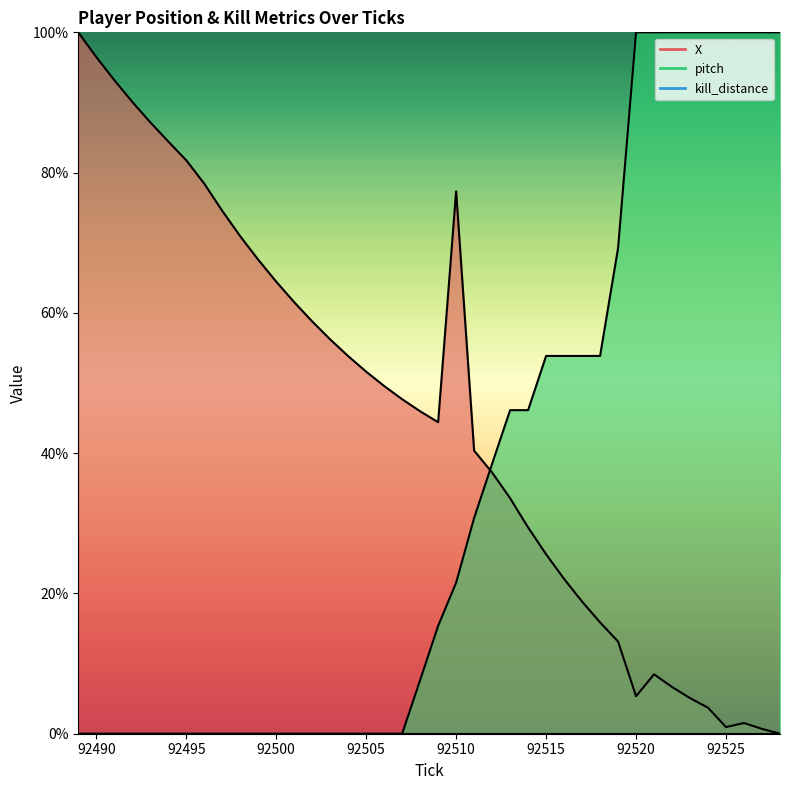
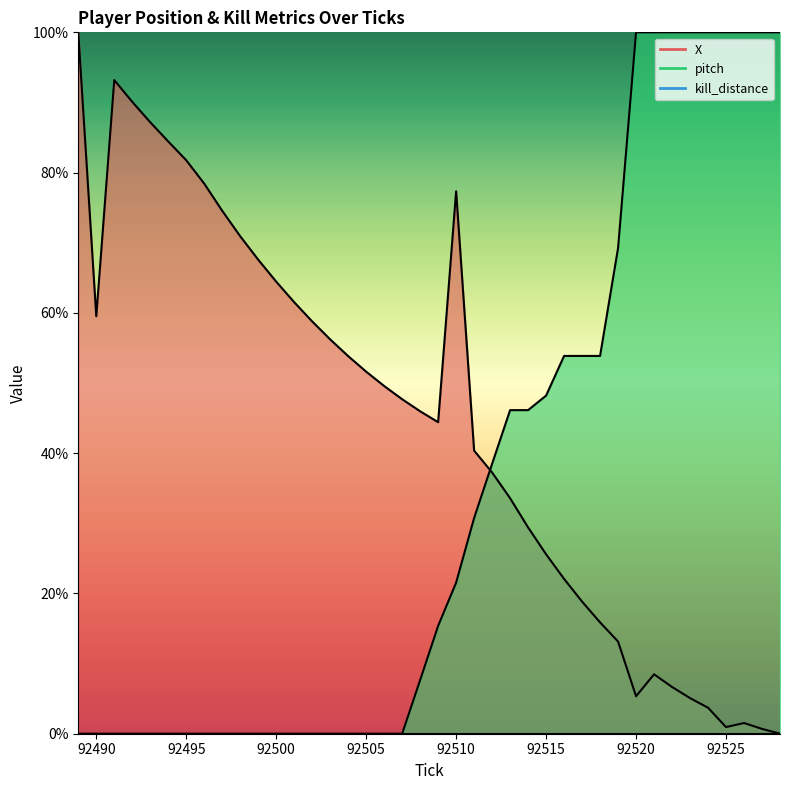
X, 92490: 96% -> 60%
pitch, 92515: 54% -> 48%
